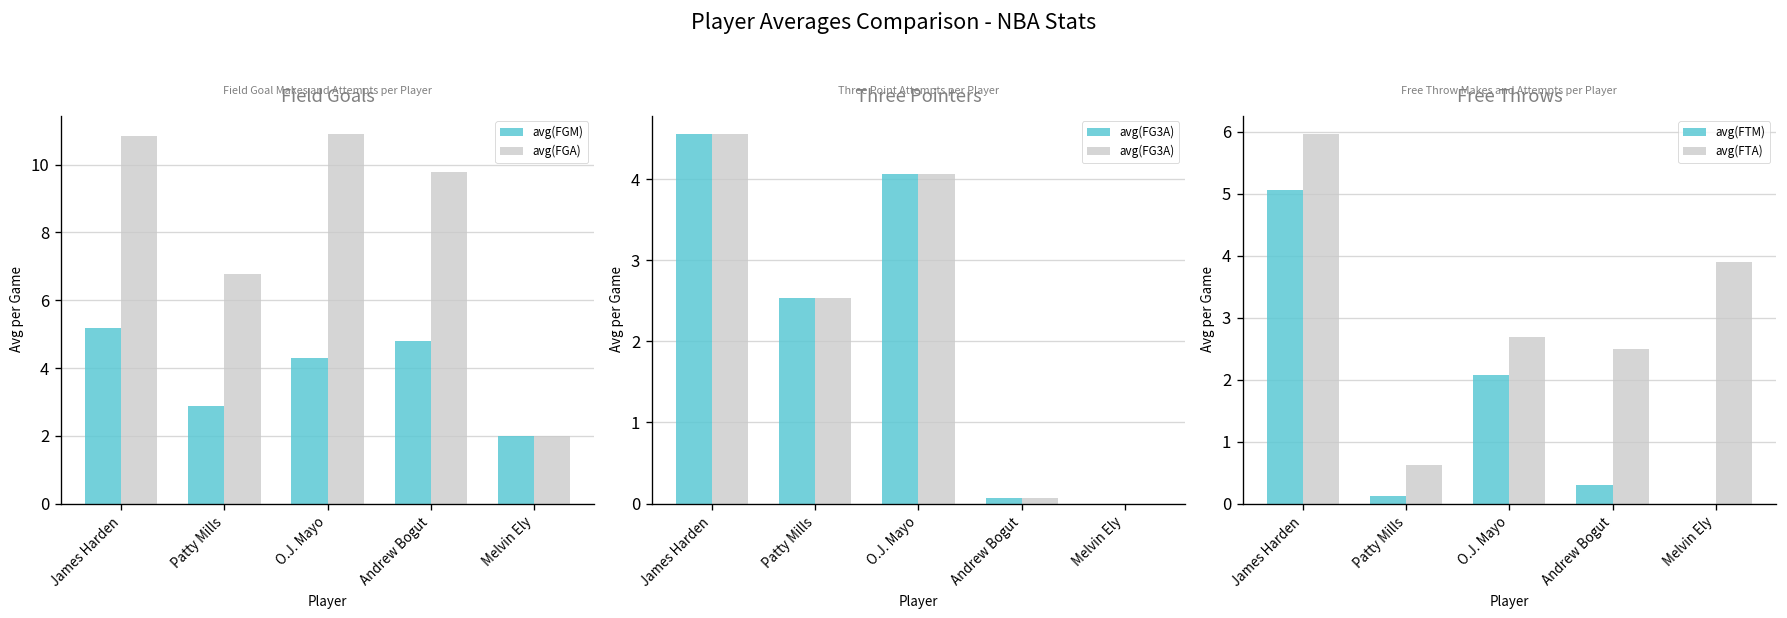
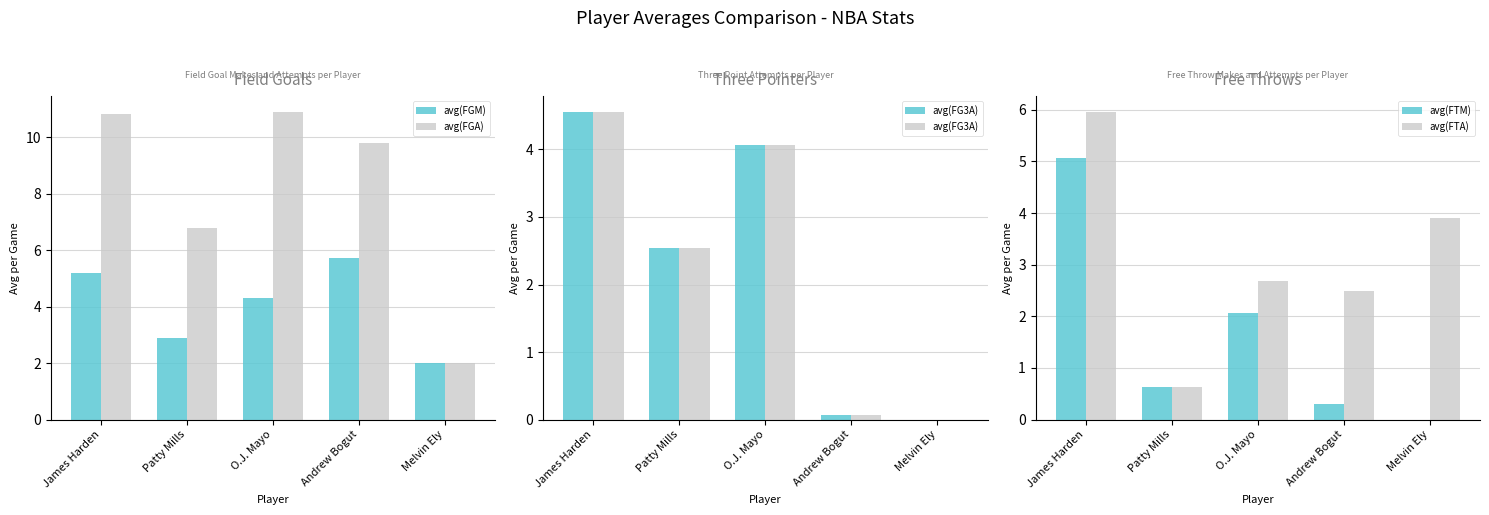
Field Goals, avg(FGM), Andrew Bogut: 4.8 -> 5.7
Free Throws, avg(FTM), Patty Mills: 0.1 -> 0.6
